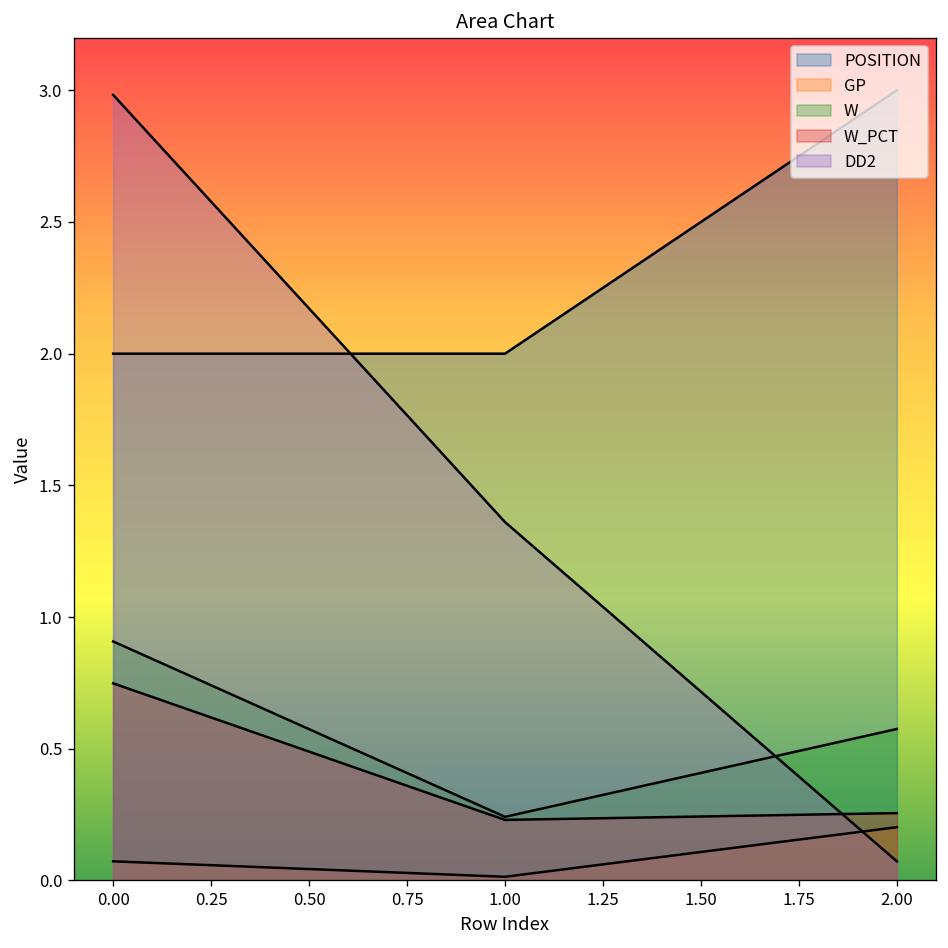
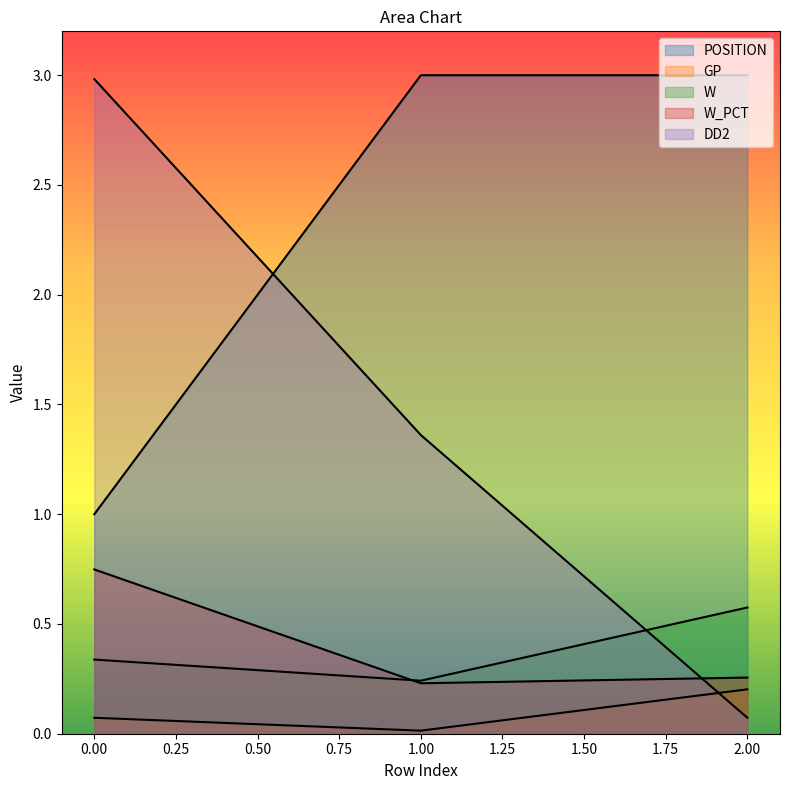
POSITION, 0.00: 2 -> 1
W, 0.00: 0.91 -> 0.34
POSITION, 1.00: 2 -> 3
